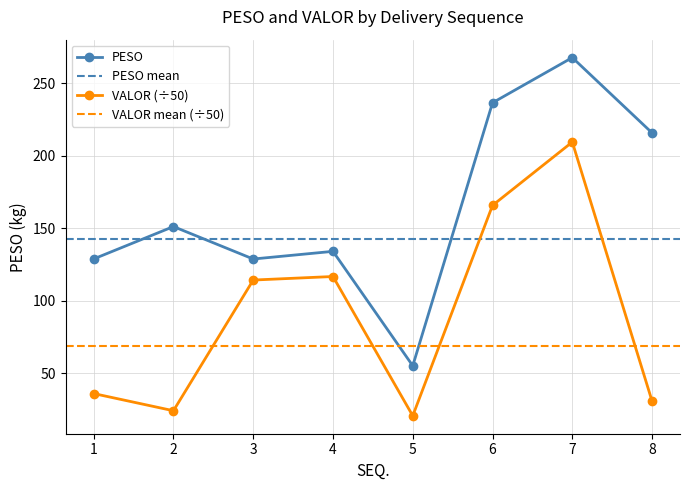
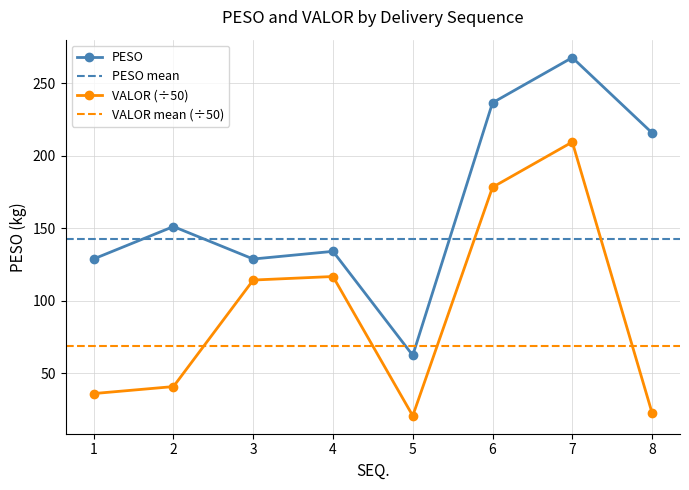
VALOR (÷50), 2: 24 -> 41
PESO, 5: 55 -> 62
VALOR (÷50), 6: 166 -> 178
VALOR (÷50), 8: 31 -> 22
